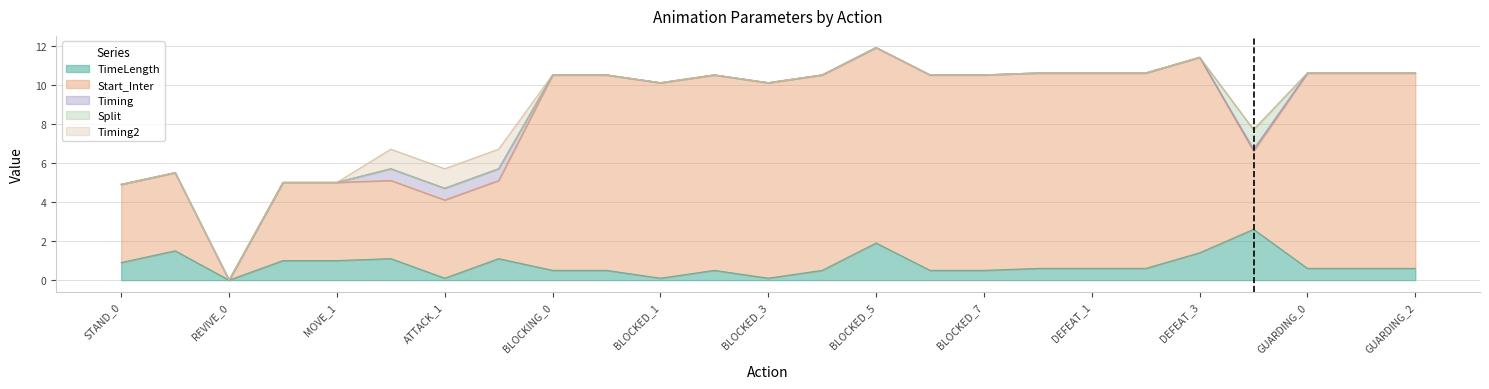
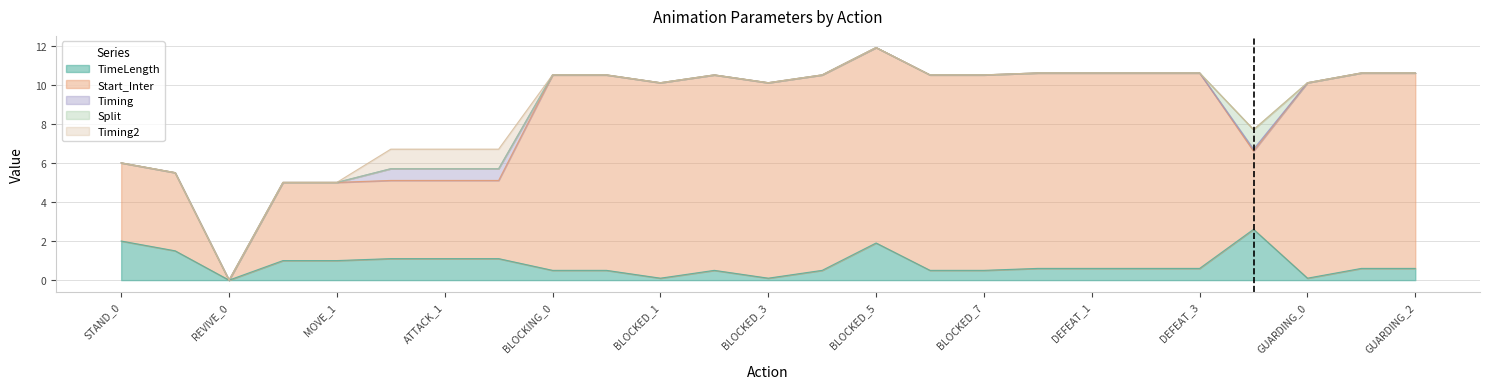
TimeLength, STAND_0: 0.9 -> 2.0
TimeLength, ATTACK_1: 0.1 -> 1.1
TimeLength, DEFEAT_3: 1.4 -> 0.6
TimeLength, GUARDING_0: 0.6 -> 0.1
